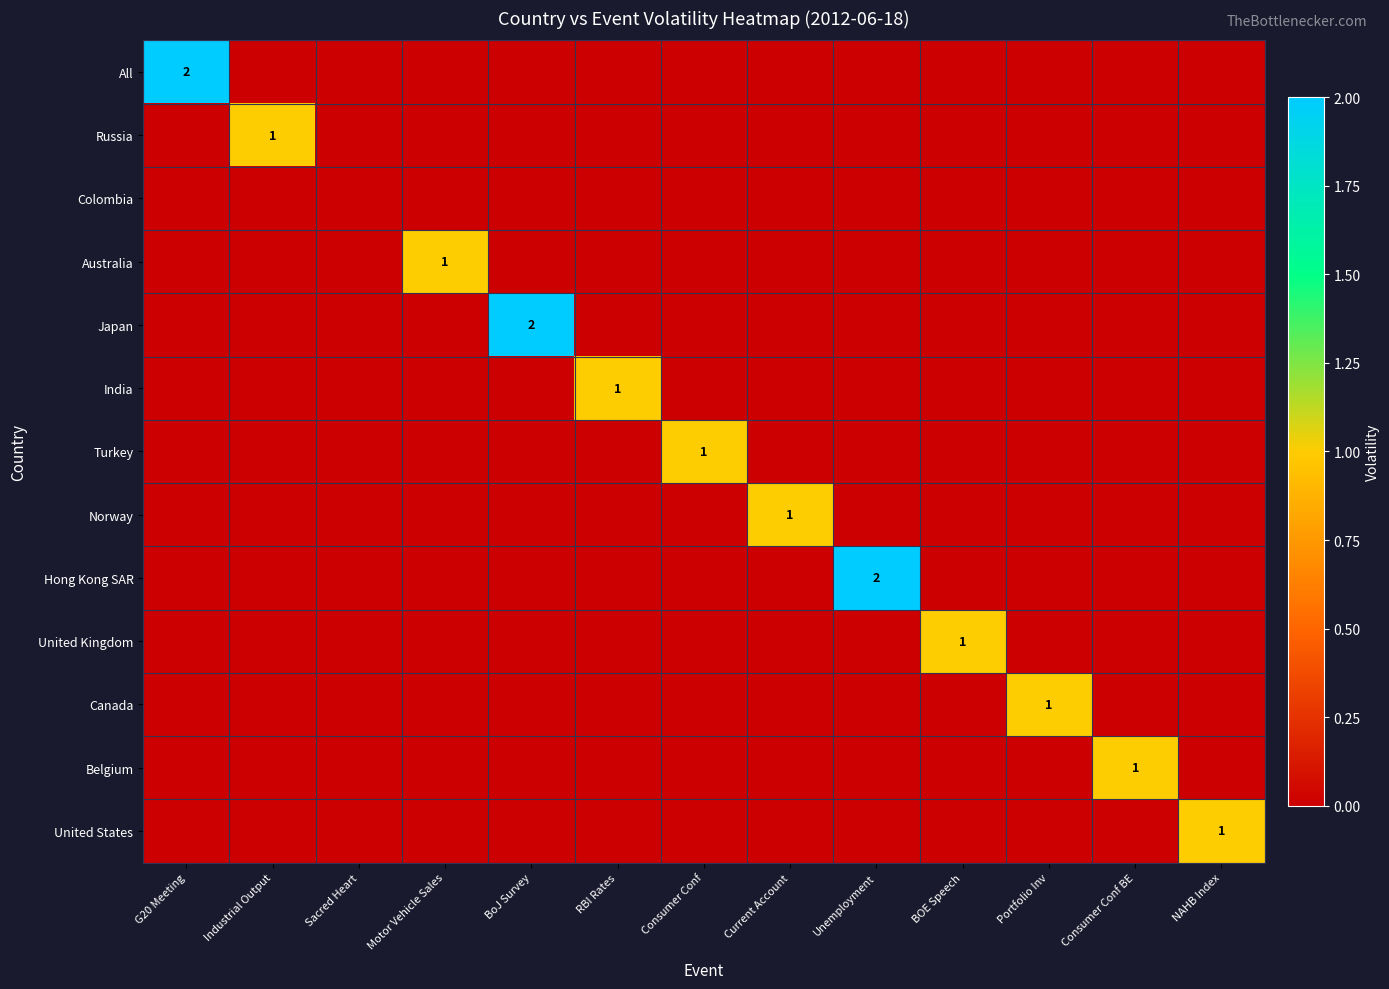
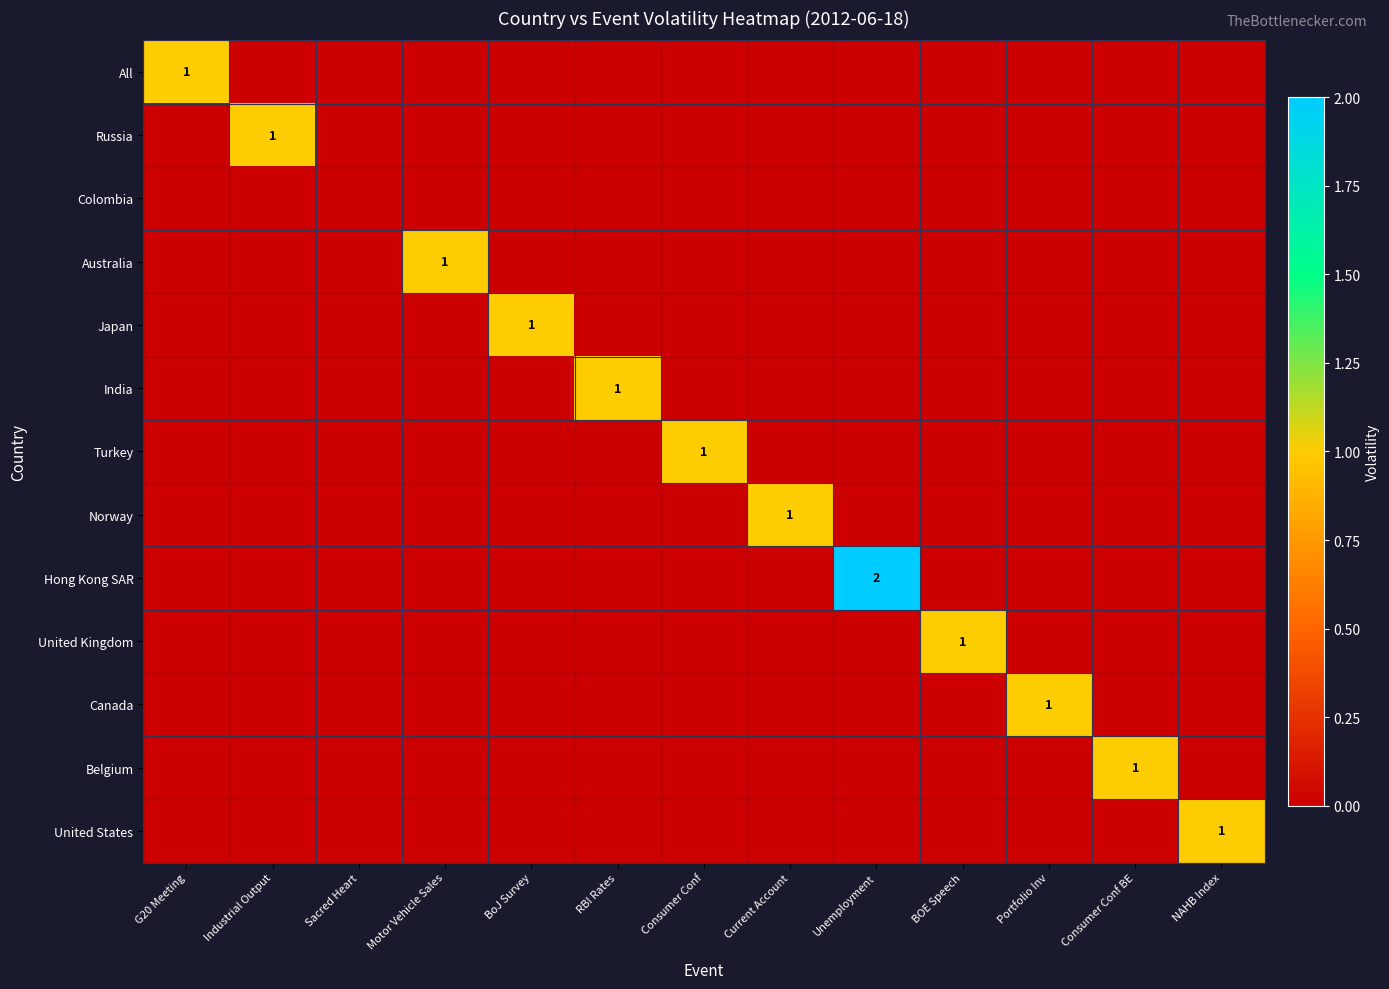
All, G20 Meeting: 2 -> 1
Japan, BoJ Survey: 2 -> 1
